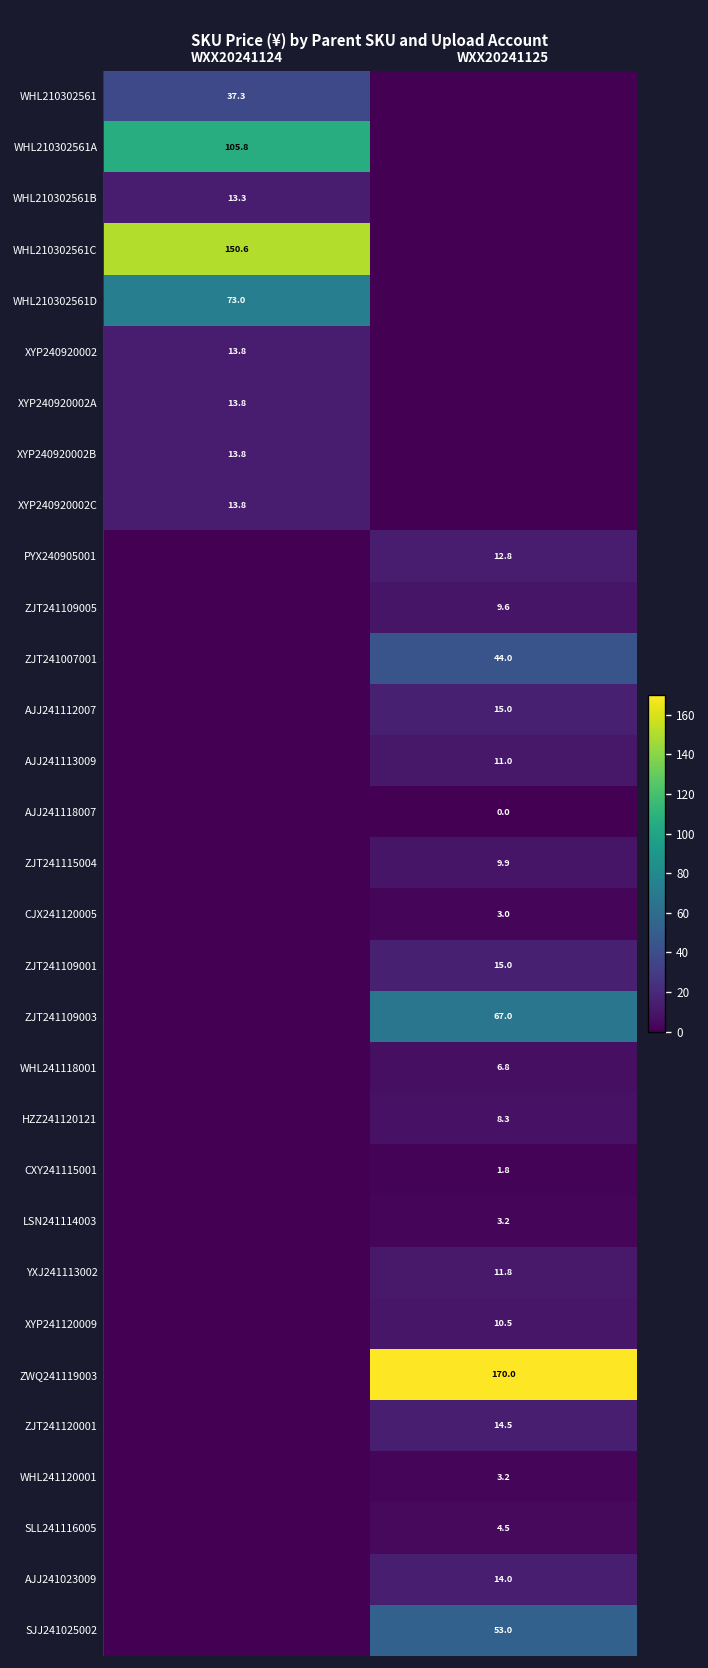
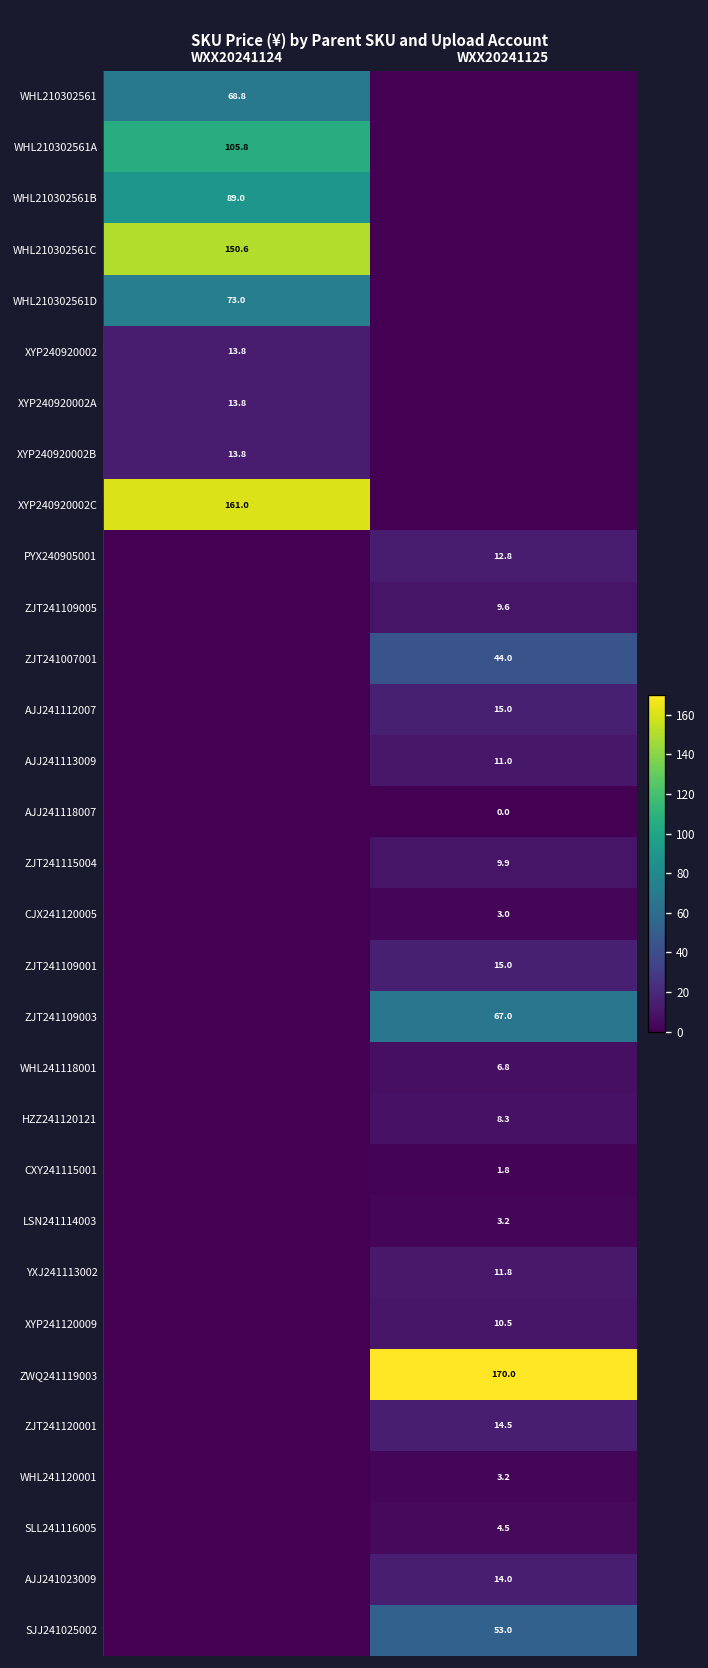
WHL210302561, WXX20241124: 37.3 -> 68.8
WHL210302561B, WXX20241124: 13.3 -> 89.0
XYP240920002C, WXX20241124: 13.8 -> 161.0
